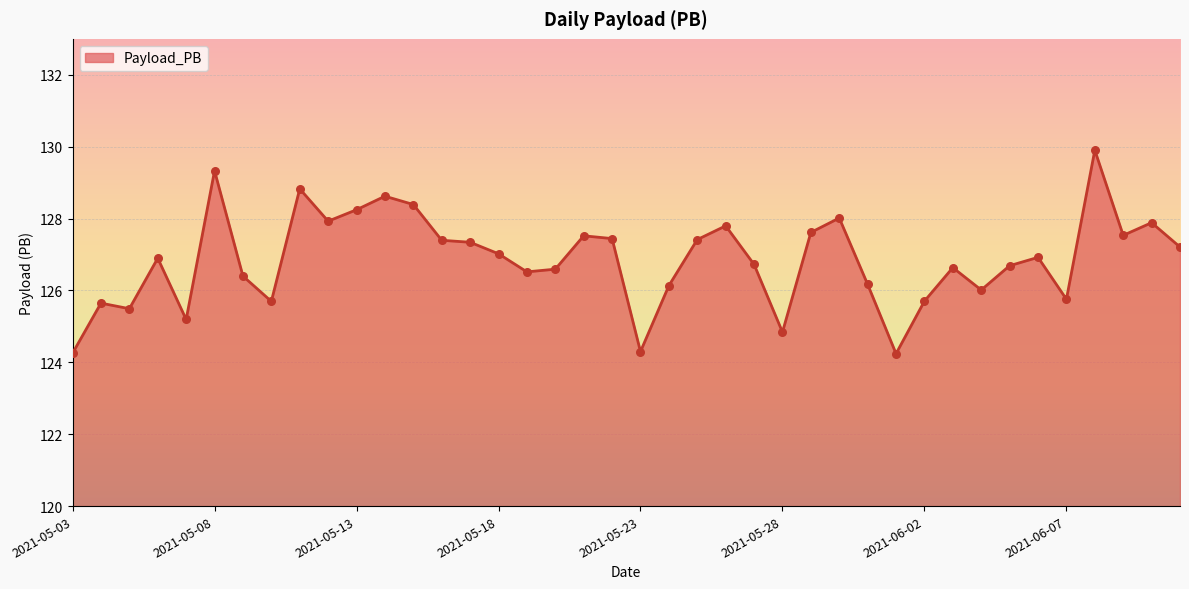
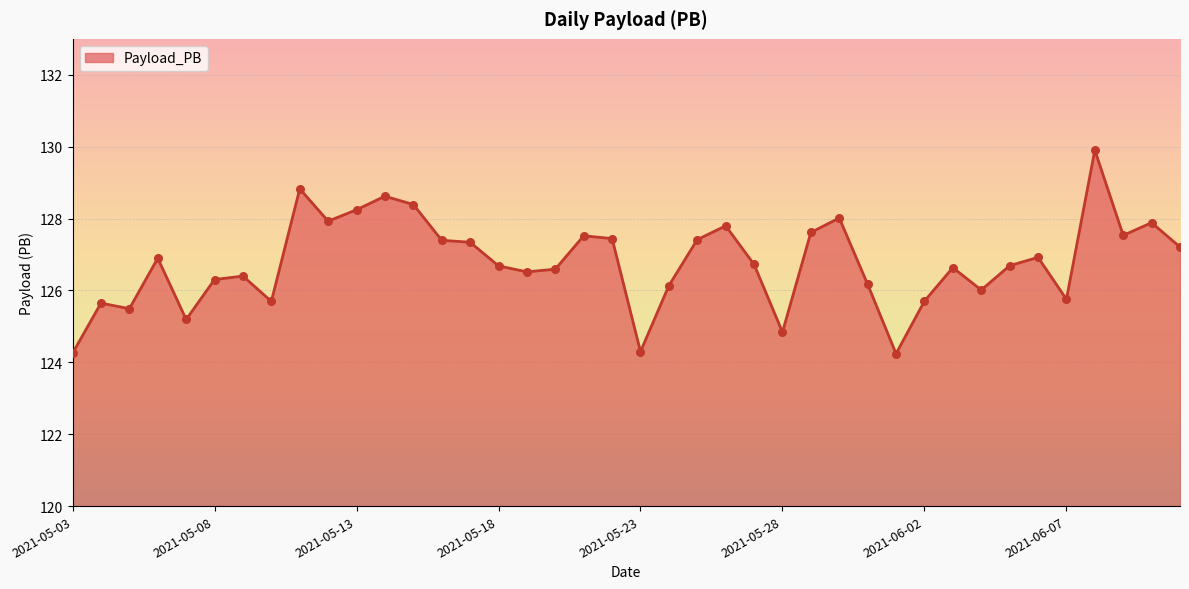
2021-05-08: 129.3 -> 126.3
2021-05-18: 127.0 -> 126.7
